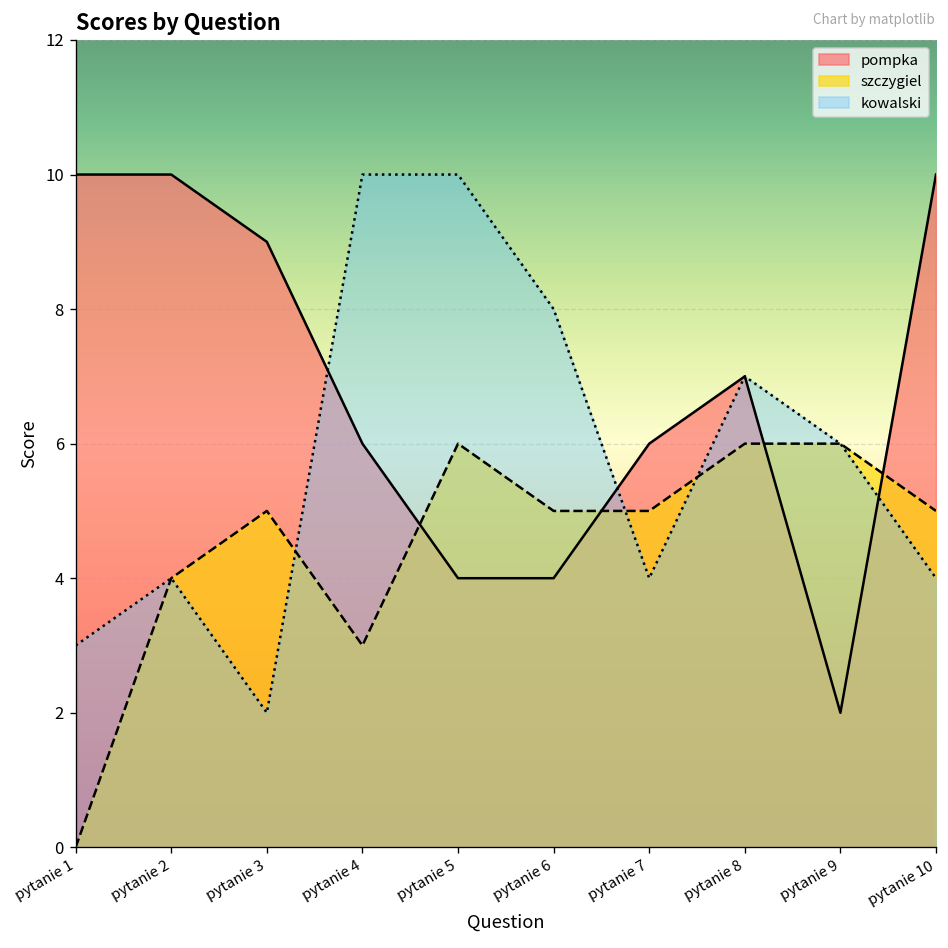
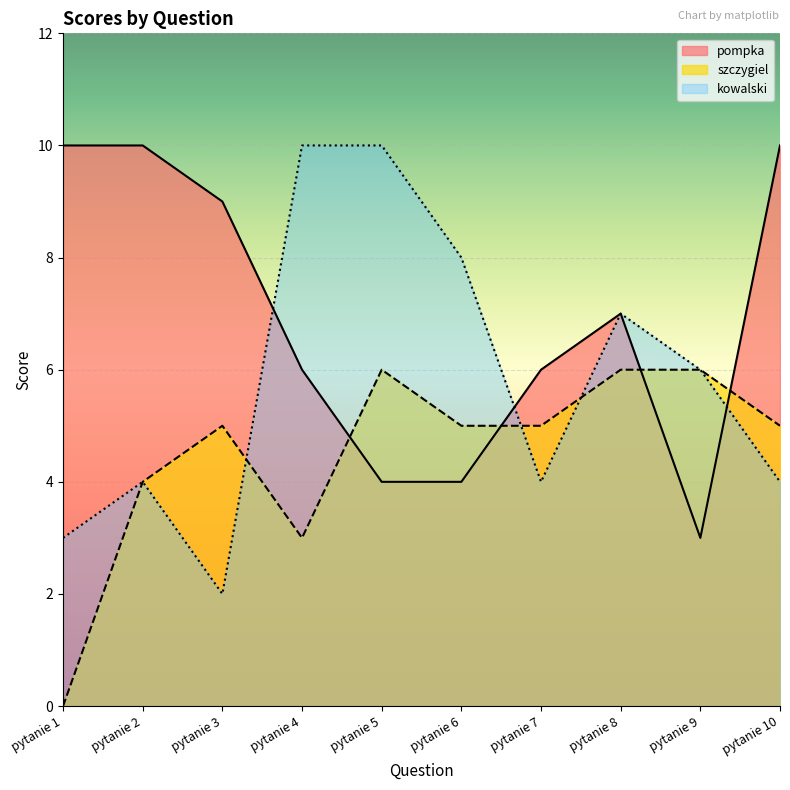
pompka, pytanie 9: 2 -> 3
